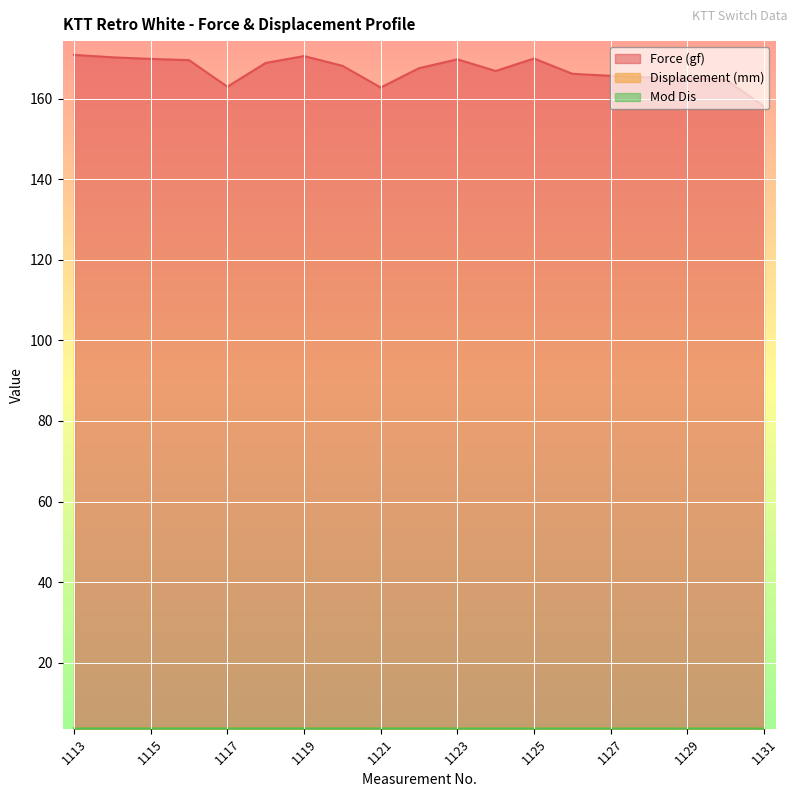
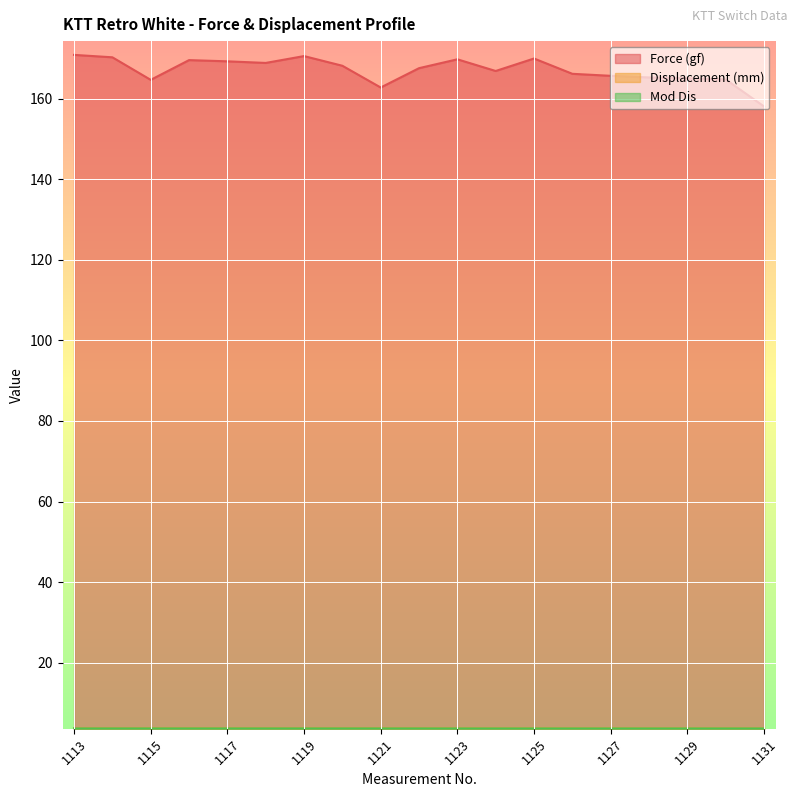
Force (gf), 1115: 170 -> 165
Force (gf), 1117: 163 -> 169
